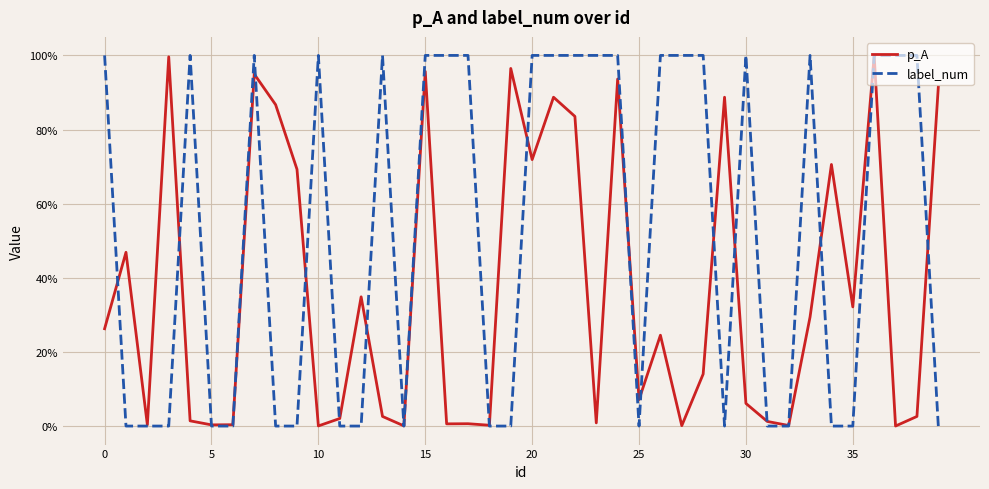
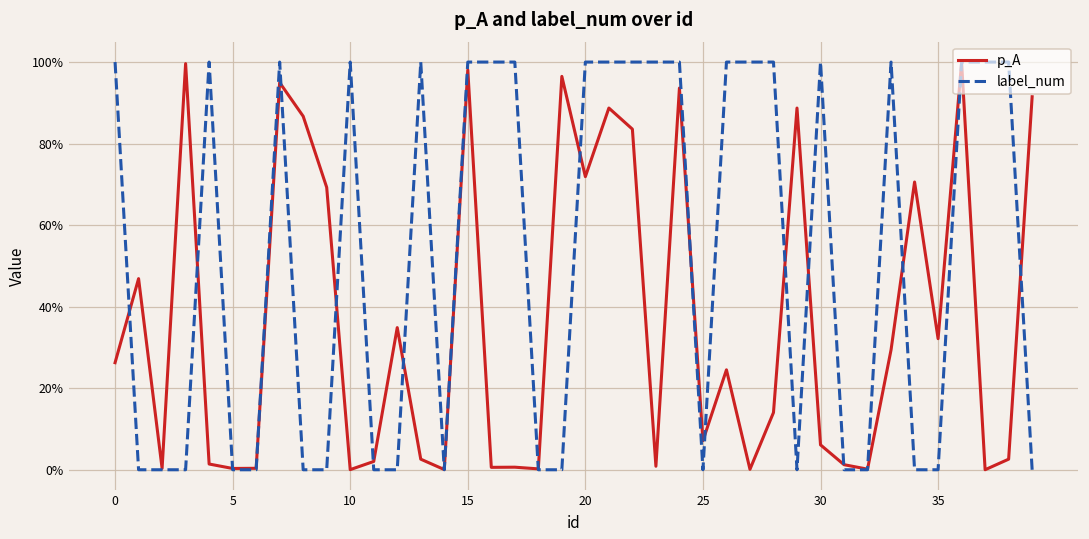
p_A, 15: 96% -> 98%
